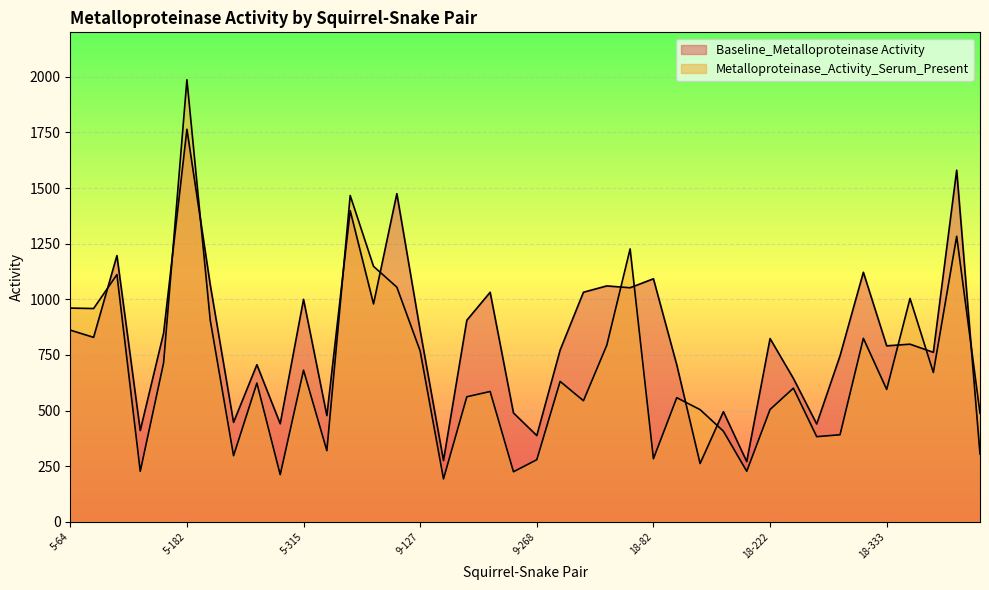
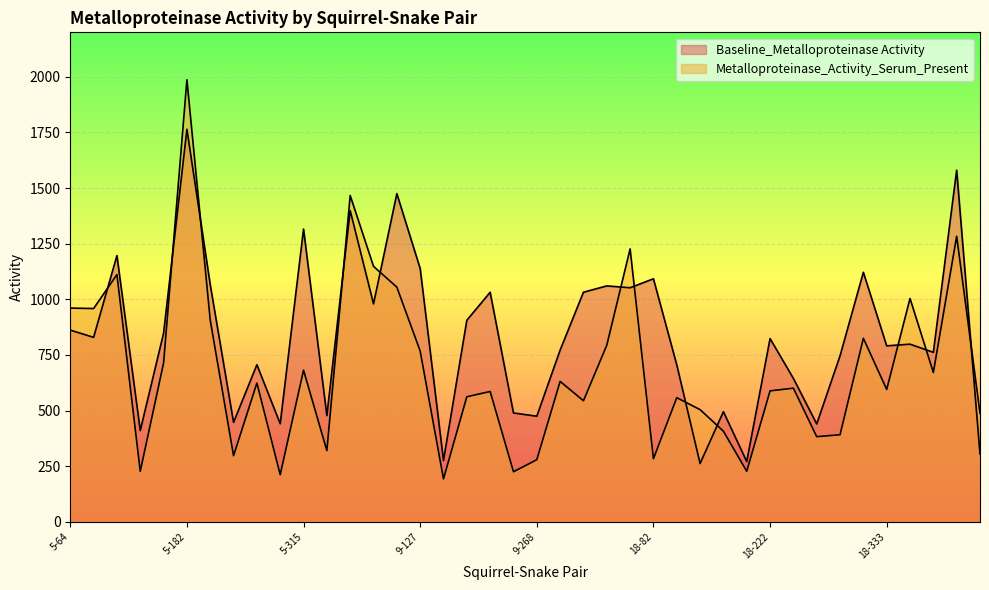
Baseline_Metalloproteinase Activity, 5-315: 1000 -> 1320
Baseline_Metalloproteinase Activity, 9-127: 860 -> 1140
Baseline_Metalloproteinase Activity, 9-268: 390 -> 470
Metalloproteinase_Activity_Serum_Present, 18-222: 500 -> 590
